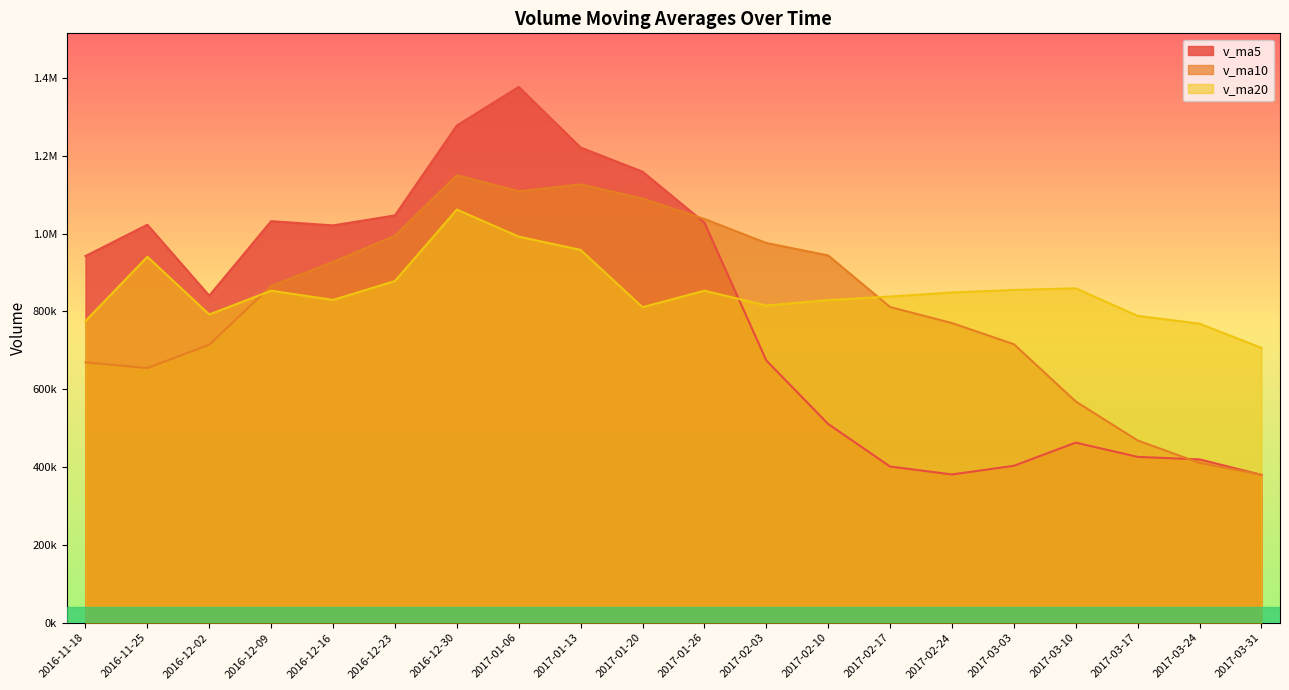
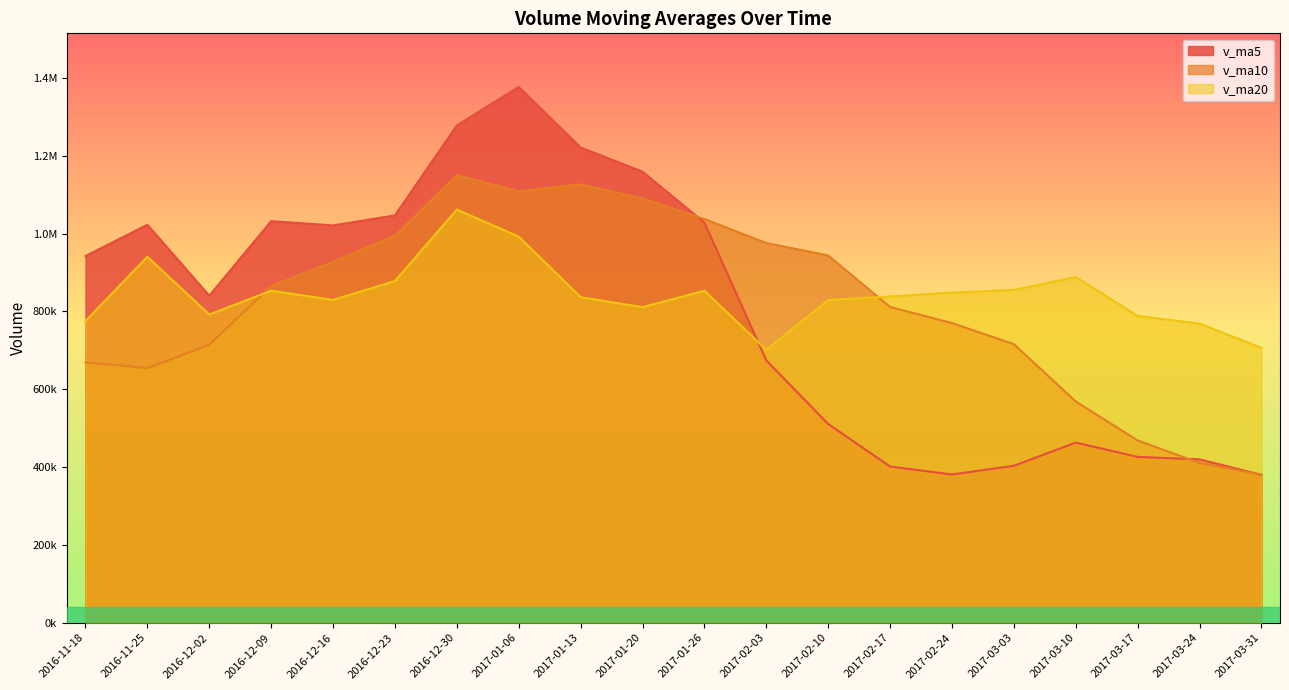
v_ma20, 2017-01-13: 960000 -> 840000
v_ma20, 2017-02-03: 820000 -> 700000
v_ma20, 2017-03-10: 860000 -> 890000
